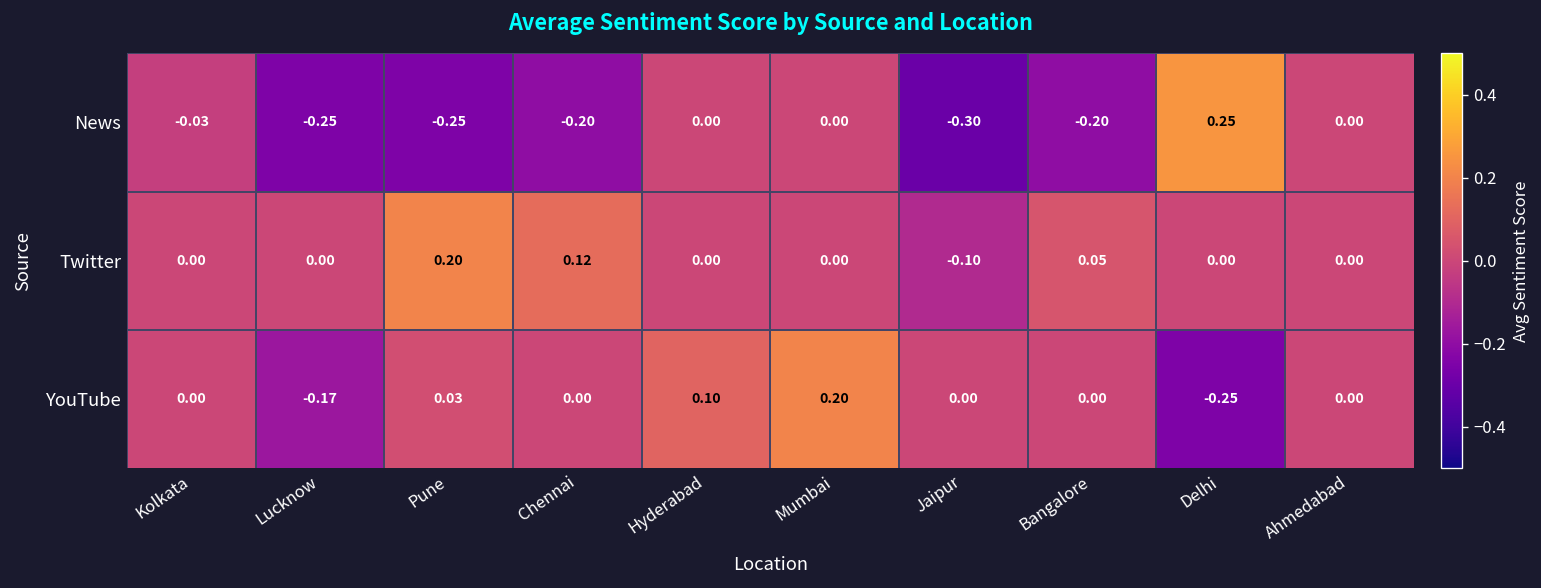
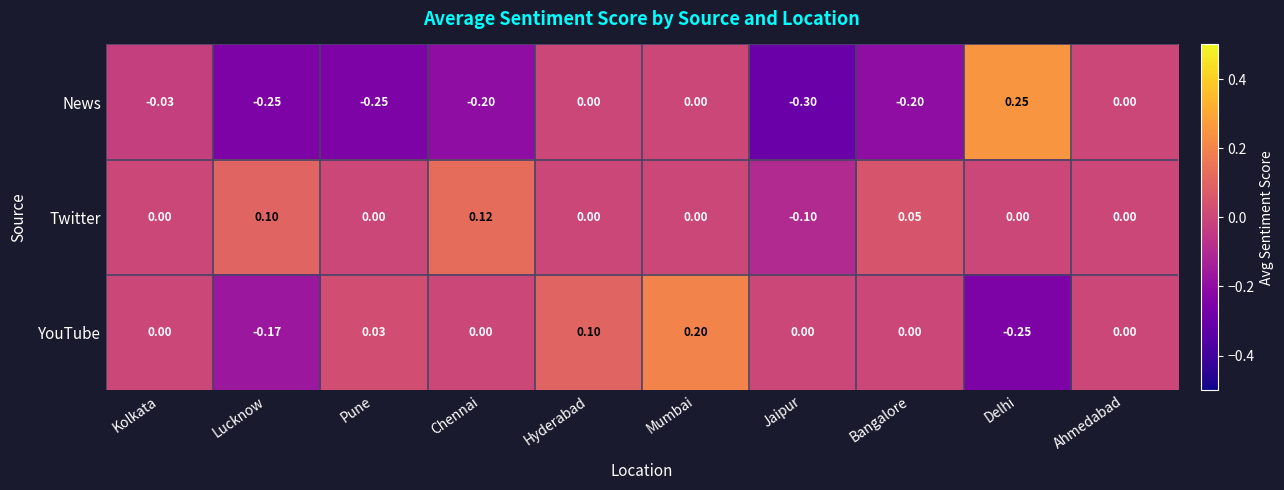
Twitter, Lucknow: 0.00 -> 0.10
Twitter, Pune: 0.20 -> 0.00
